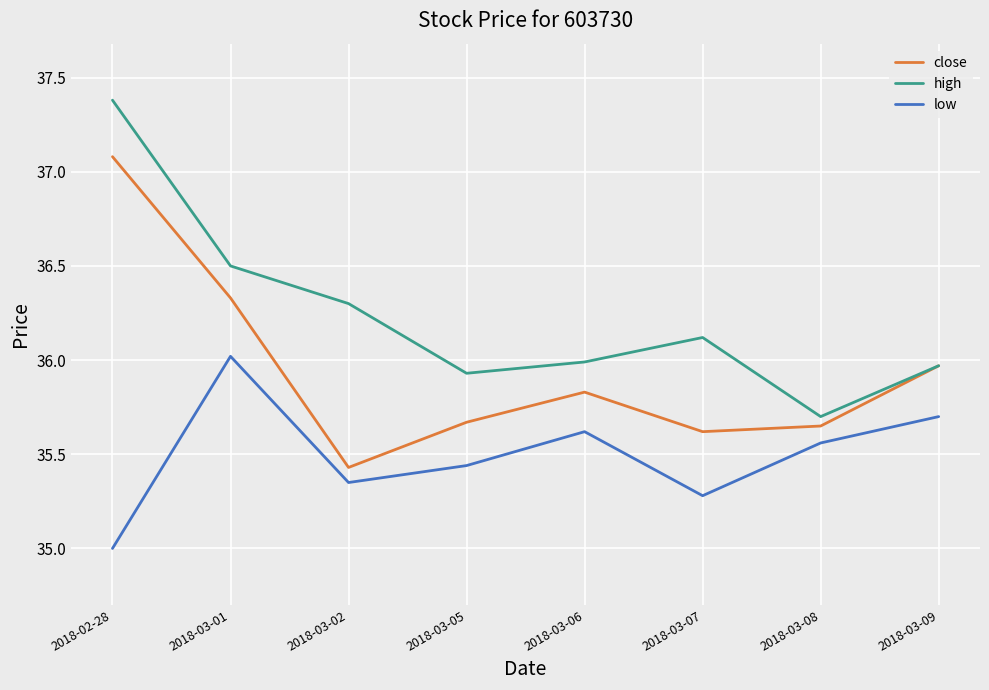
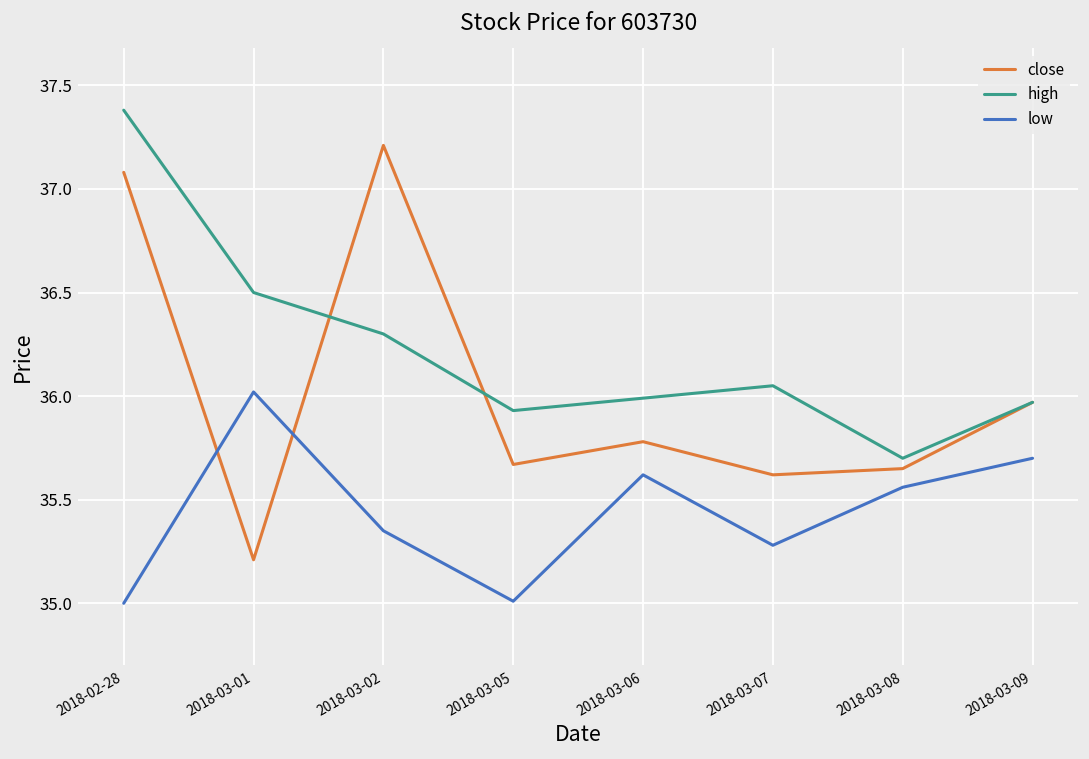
close, 2018-03-01: 36.33 -> 35.21
close, 2018-03-02: 35.43 -> 37.21
low, 2018-03-05: 35.44 -> 35.01
close, 2018-03-06: 35.83 -> 35.78
high, 2018-03-07: 36.12 -> 36.05
